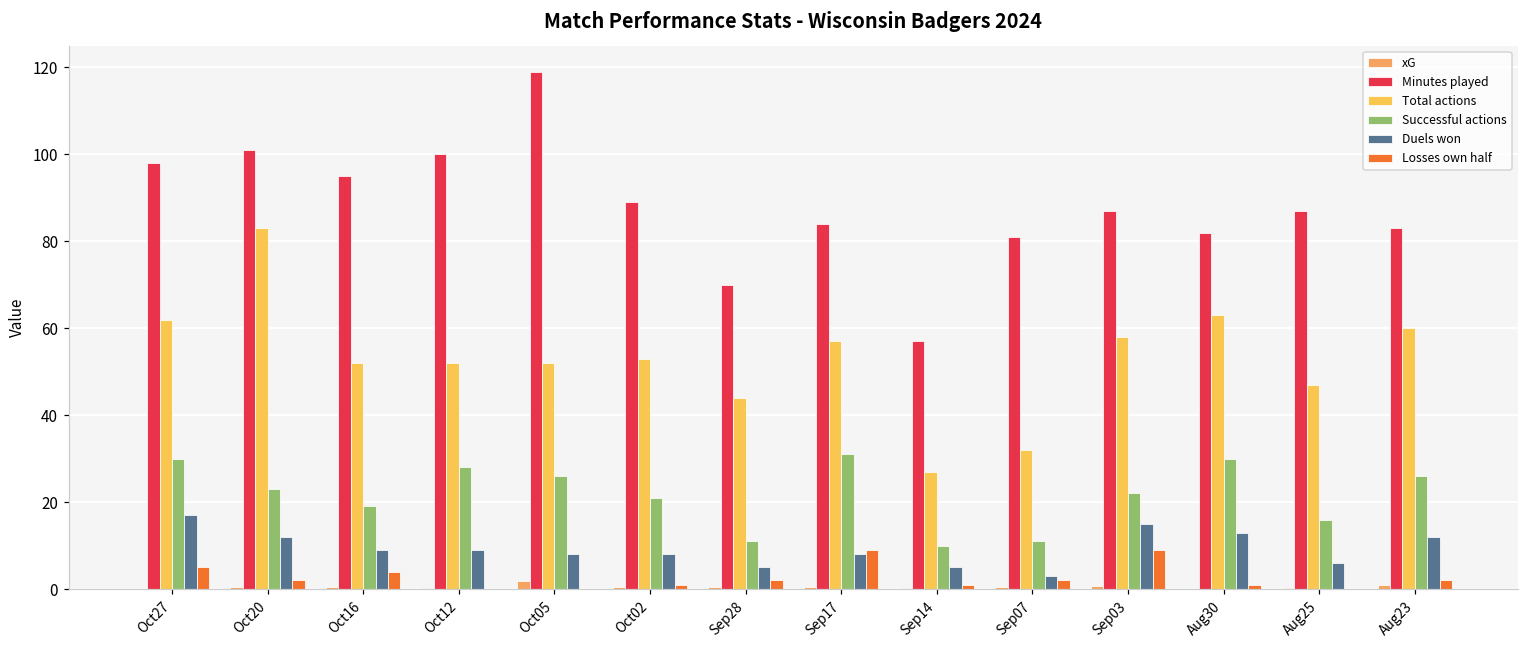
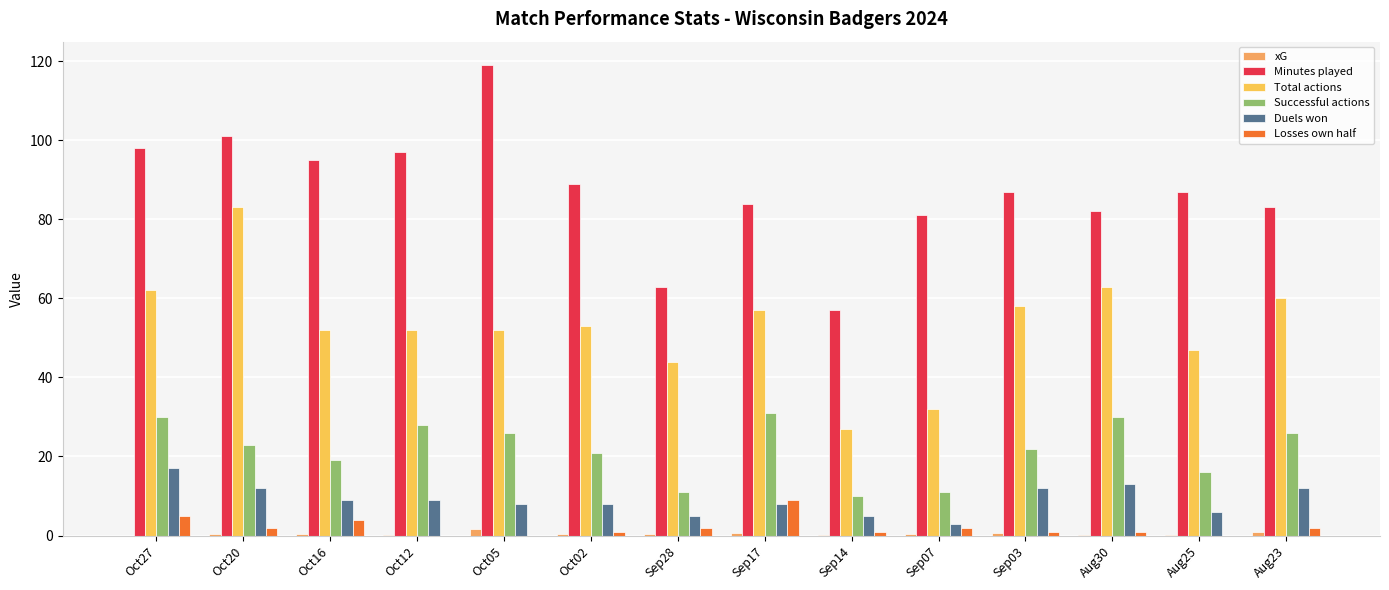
Minutes played, Oct12: 100 -> 97
Minutes played, Sep28: 70 -> 63
Duels won, Sep03: 15 -> 12
Losses own half, Sep03: 9 -> 1
